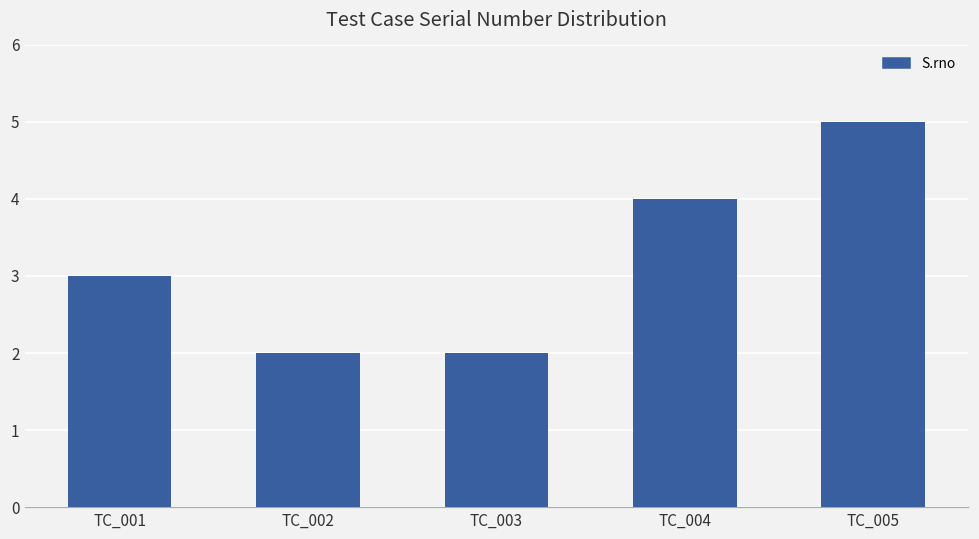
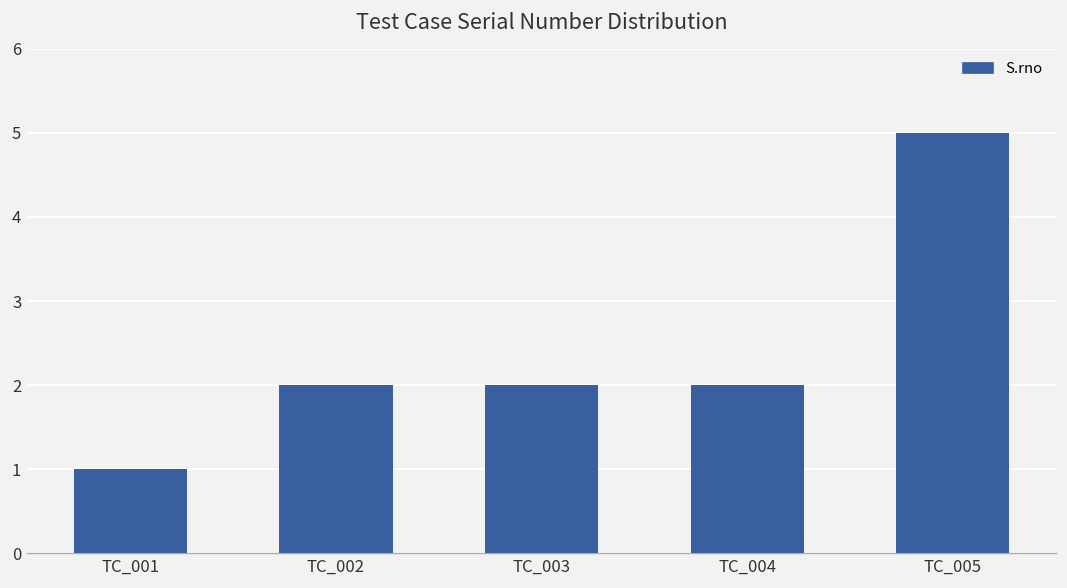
TC_001: 3 -> 1
TC_004: 4 -> 2
